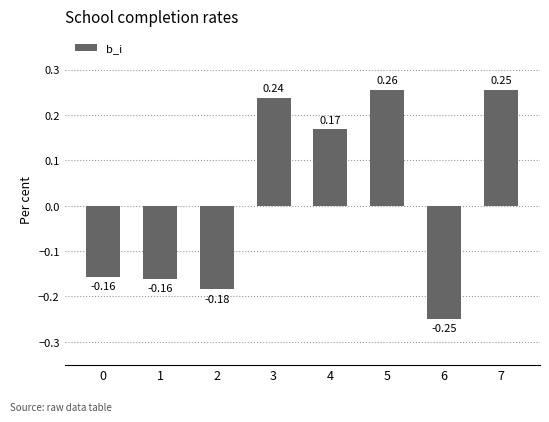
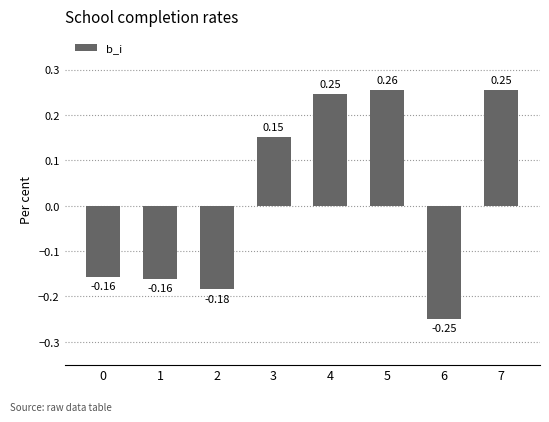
3: 0.24 -> 0.15
4: 0.17 -> 0.25
